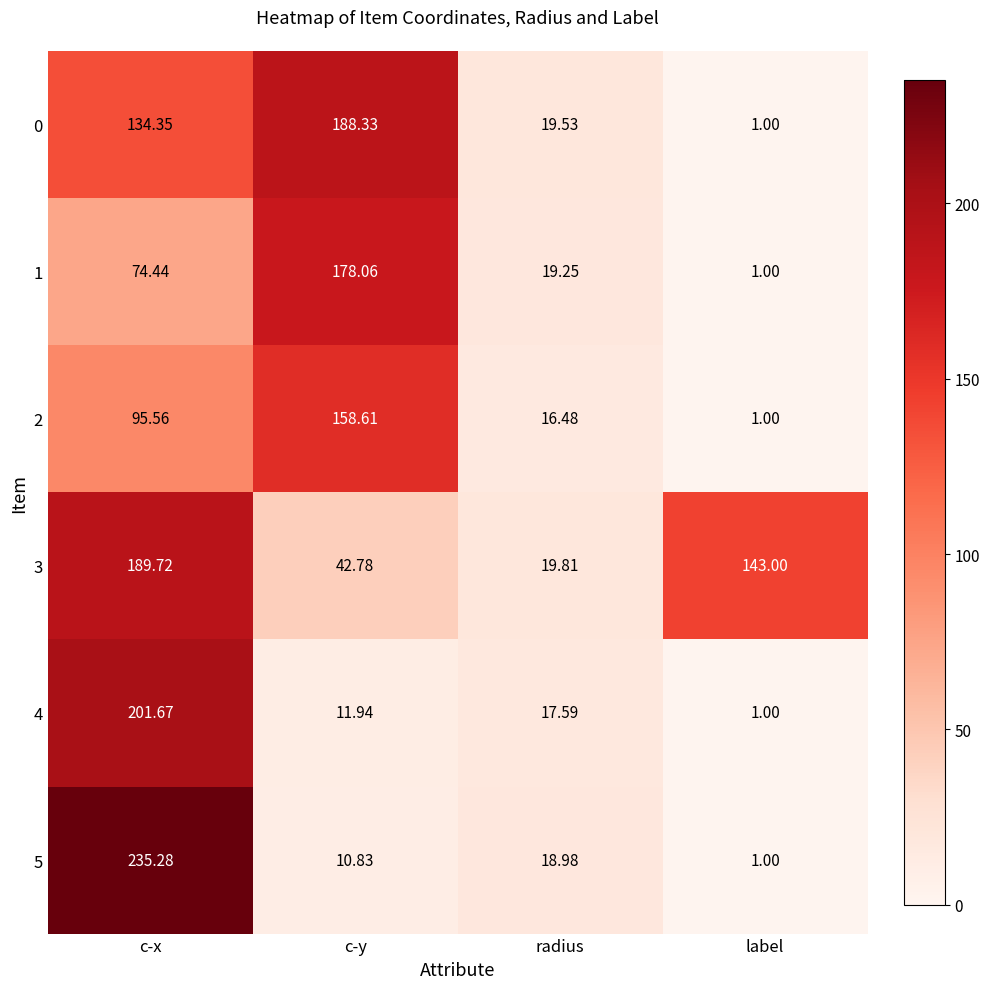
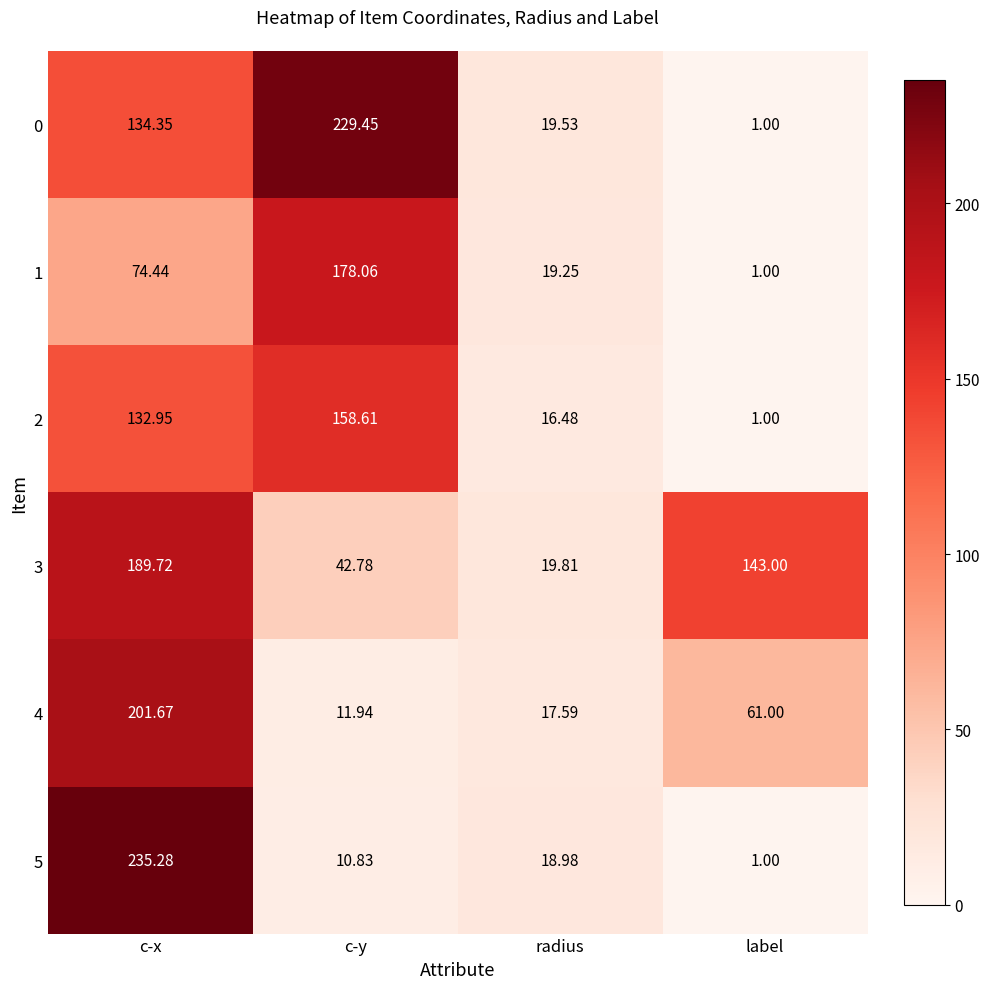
0, c-y: 188.33 -> 229.45
2, c-x: 95.56 -> 132.95
4, label: 1.00 -> 61.00
